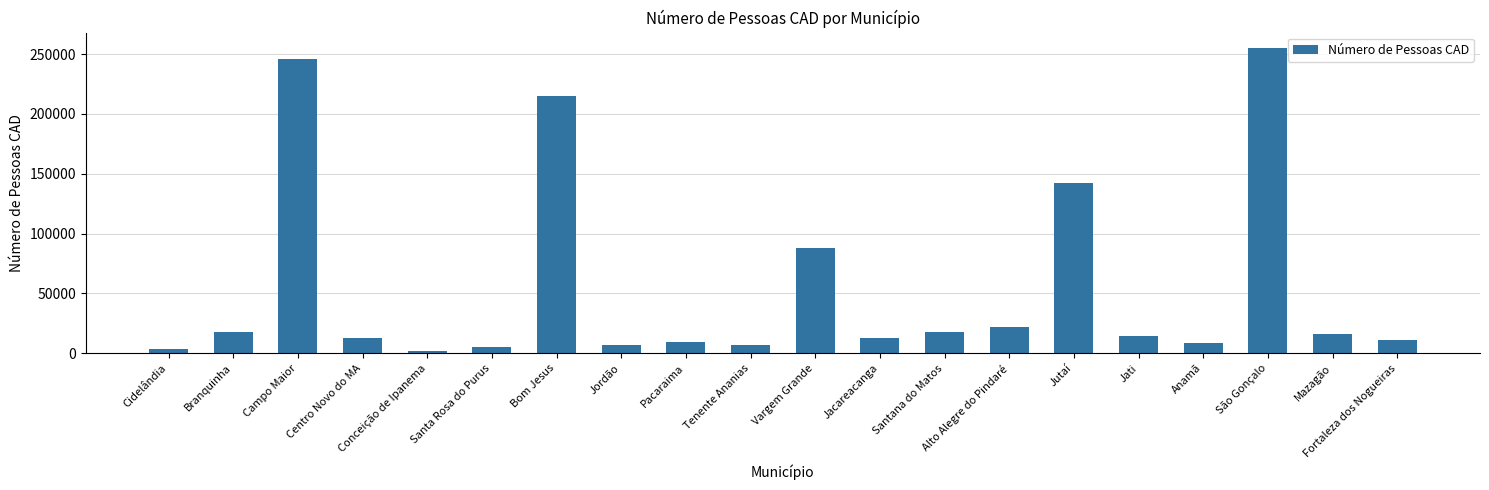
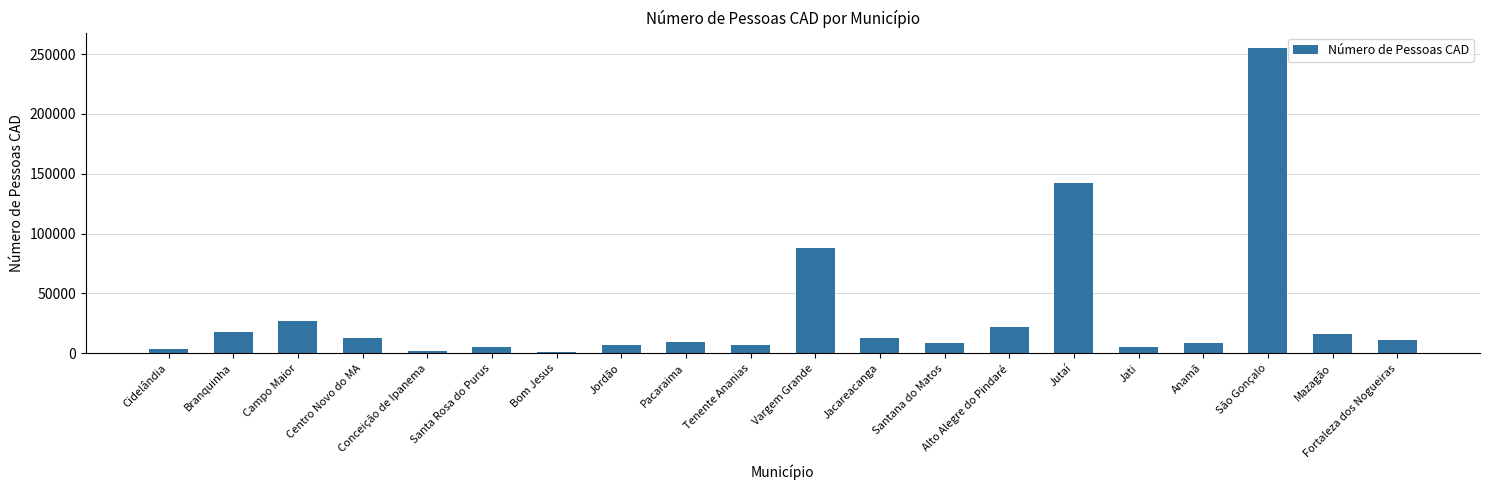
Campo Maior: 246000 -> 27000
Bom Jesus: 215000 -> 1000
Santana do Matos: 18000 -> 9000
Jati: 14000 -> 6000
